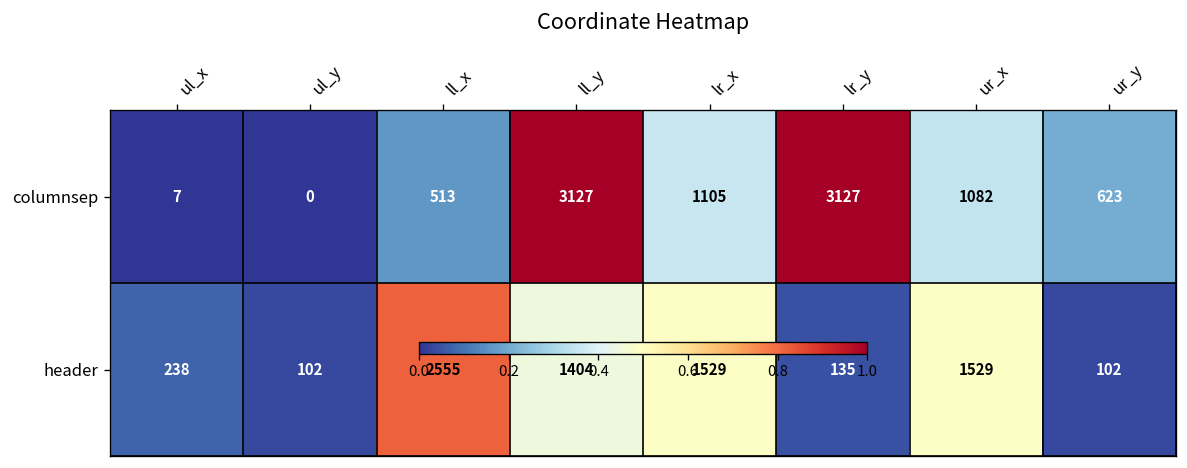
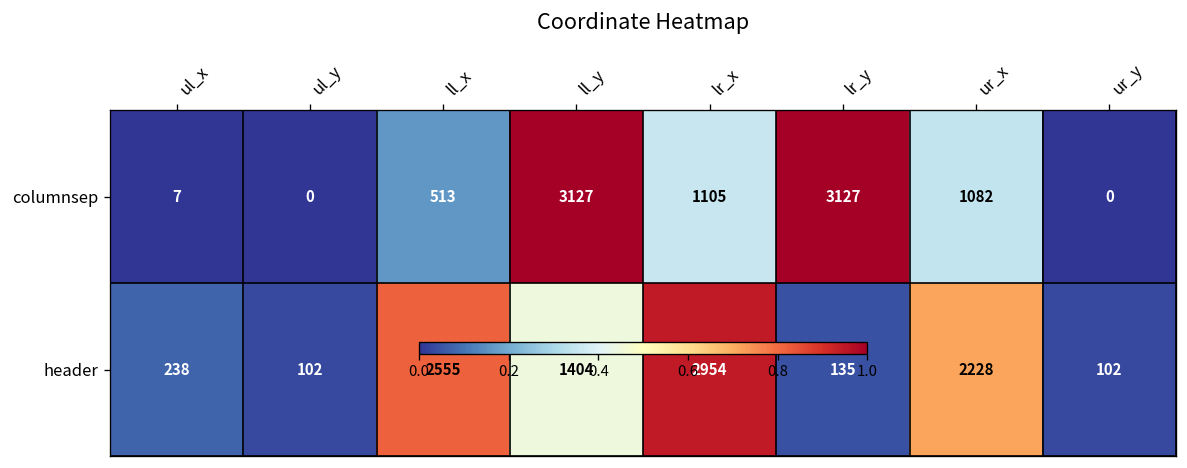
columnsep, ur_y: 623 -> 0
header, lr_x: 1529 -> 2954
header, ur_x: 1529 -> 2228
